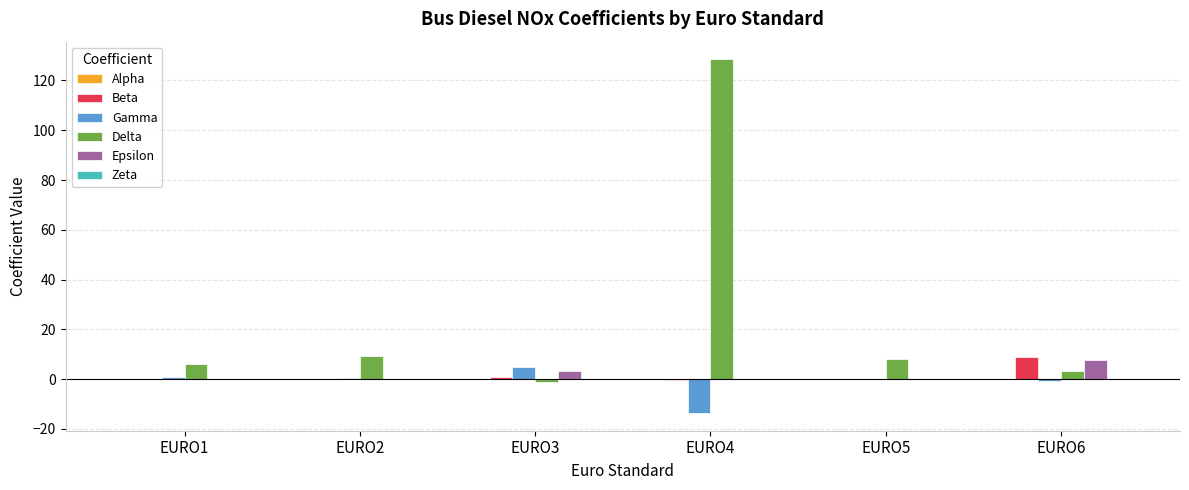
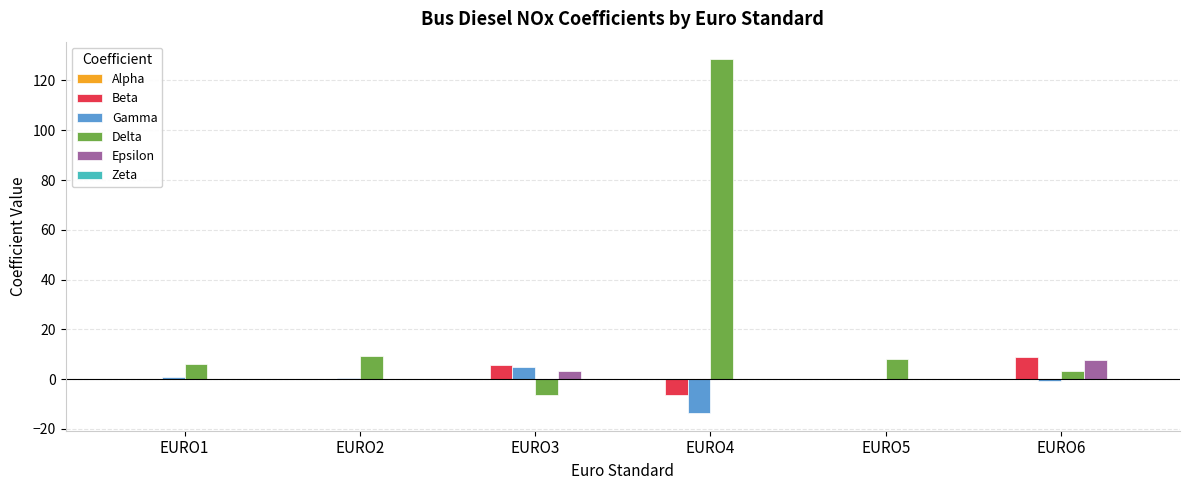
Beta, EURO3: 1 -> 6
Delta, EURO3: -1 -> -6
Beta, EURO4: 0 -> -6
